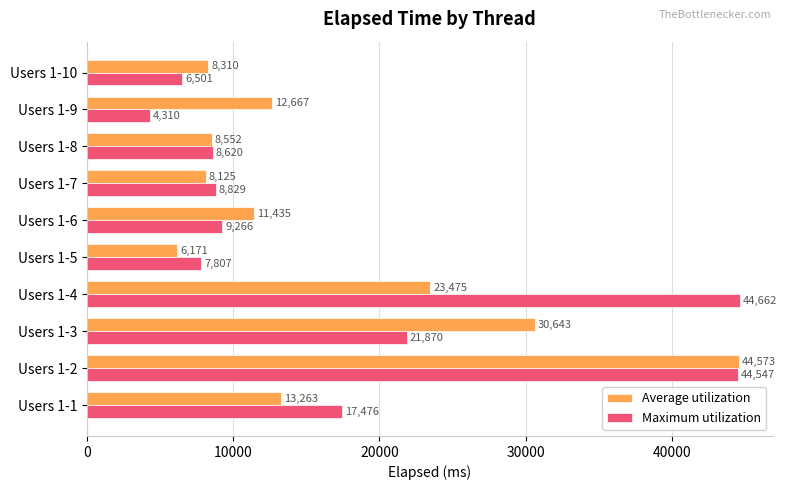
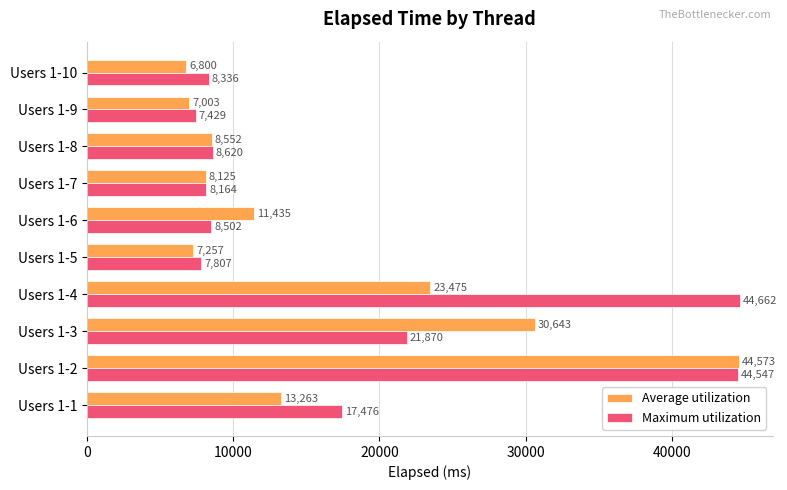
Average utilization, Users 1-10: 8,310 -> 6,800
Maximum utilization, Users 1-10: 6,501 -> 8,336
Average utilization, Users 1-9: 12,667 -> 7,003
Maximum utilization, Users 1-9: 4,310 -> 7,429
Maximum utilization, Users 1-7: 8,829 -> 8,164
Maximum utilization, Users 1-6: 9,266 -> 8,502
Average utilization, Users 1-5: 6,171 -> 7,257
